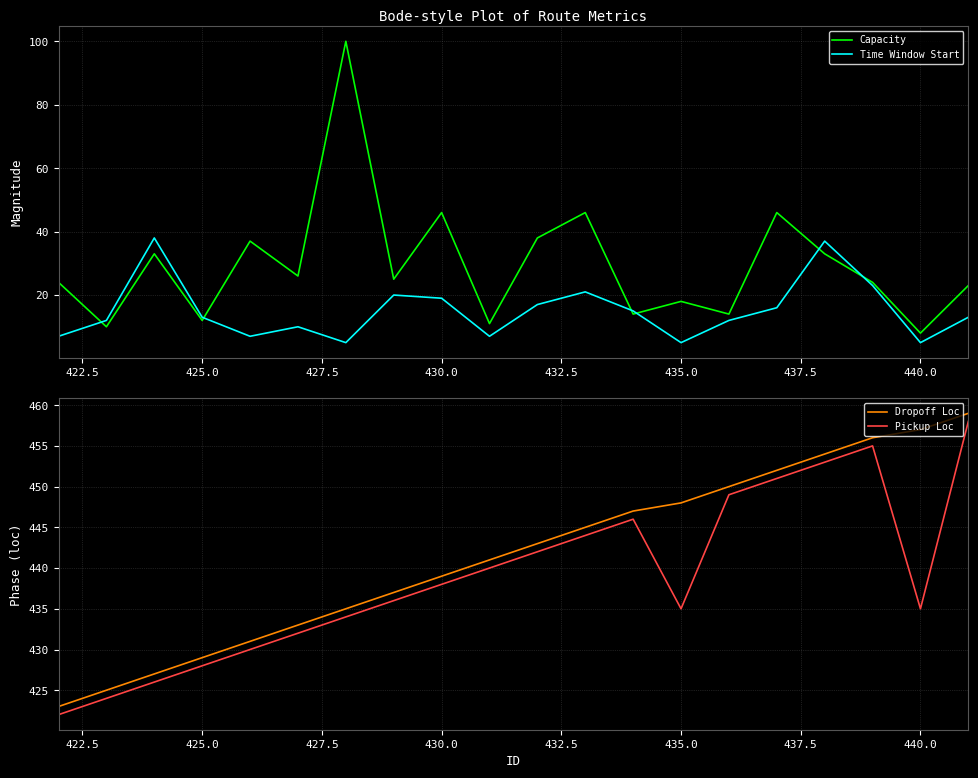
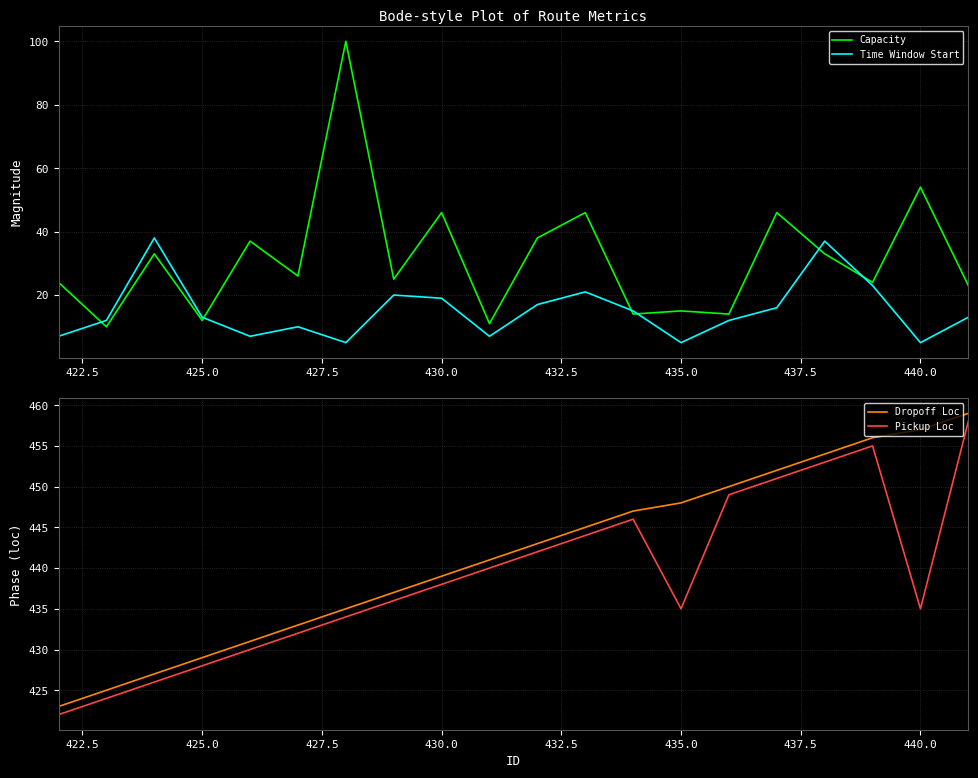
Bode-style Plot of Route Metrics, Capacity, 435.0: 18 -> 15
Bode-style Plot of Route Metrics, Capacity, 440.0: 8 -> 54
